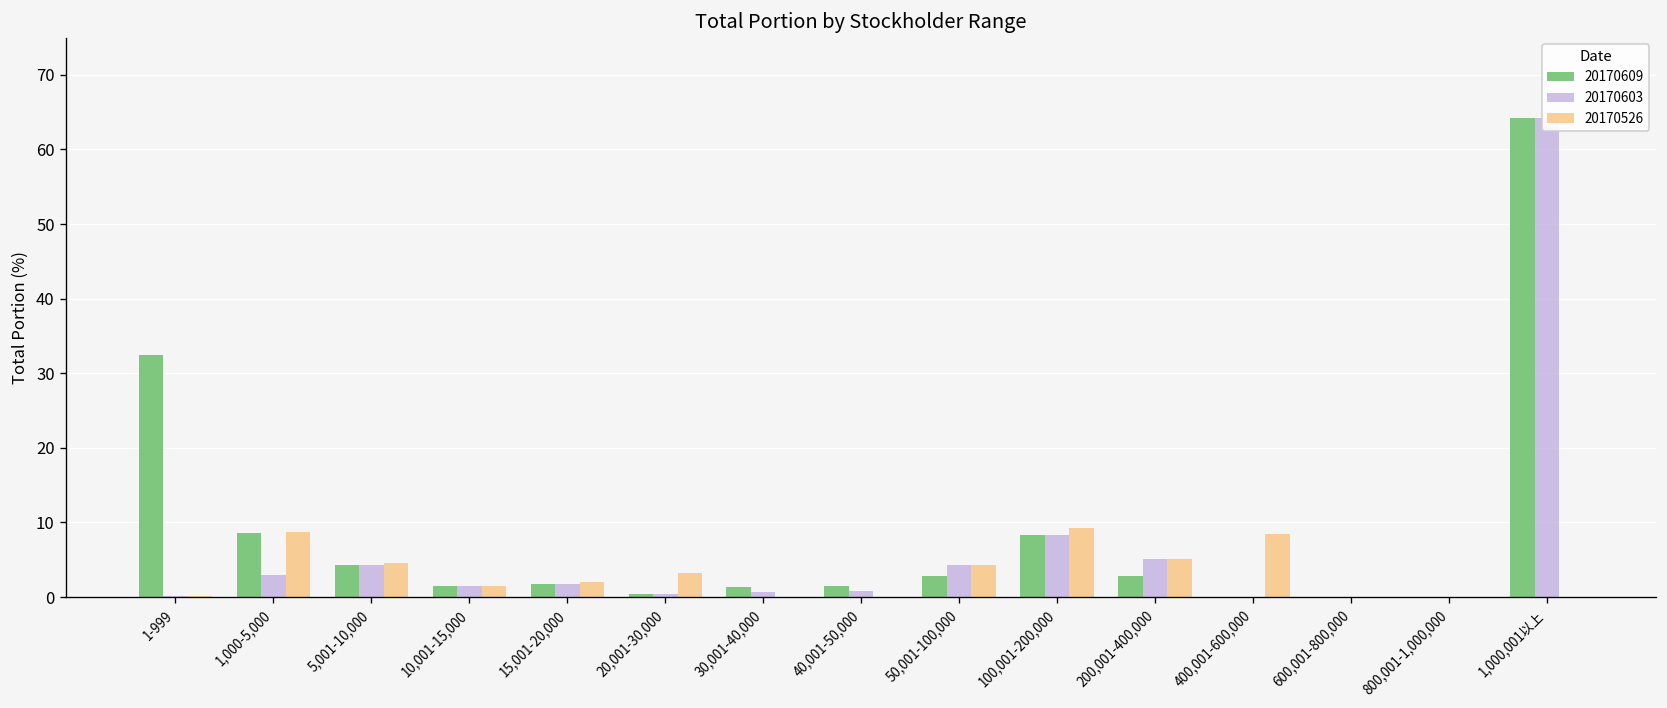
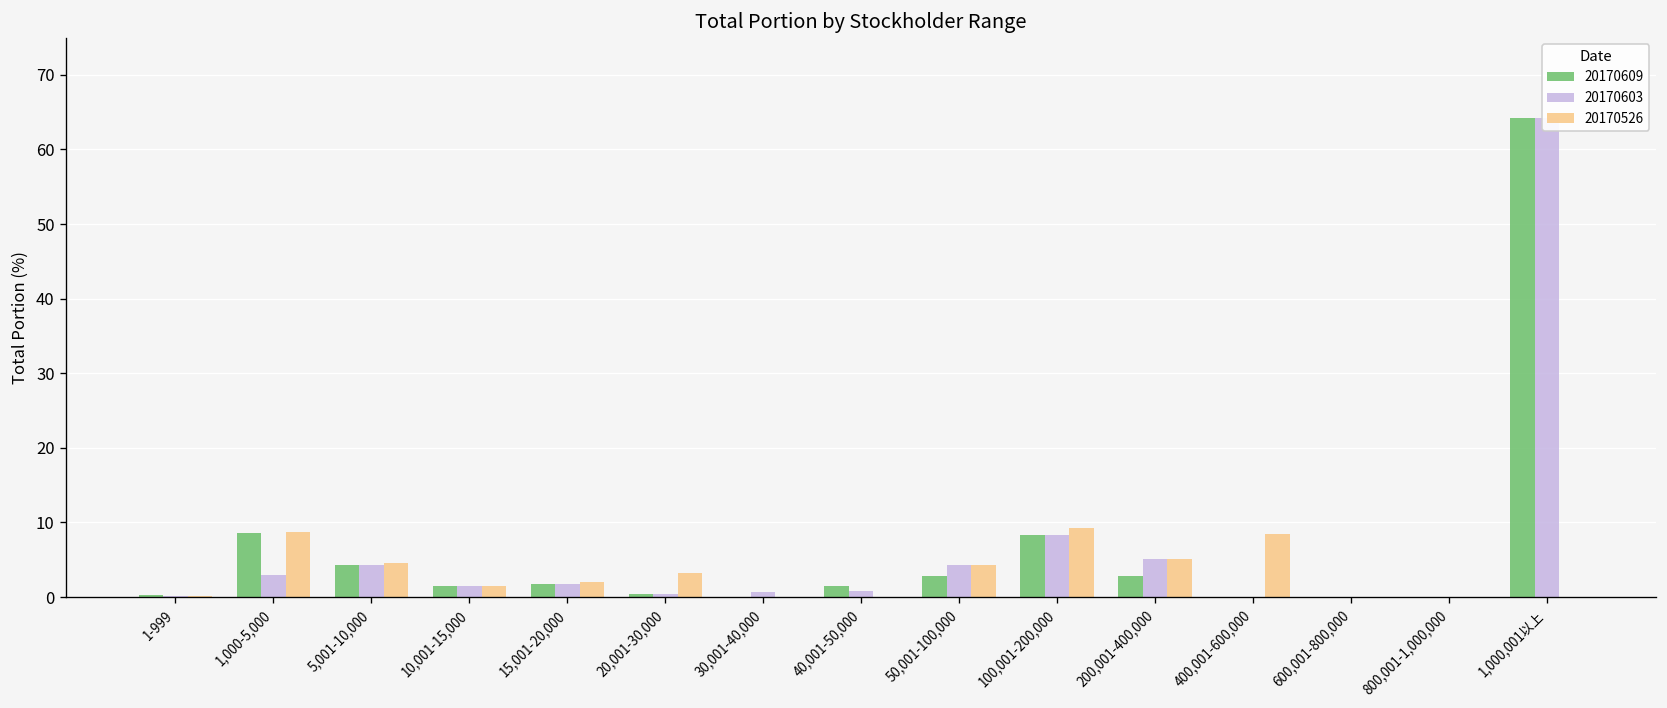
20170609, 1-999: 32 -> 0
20170609, 30,001-40,000: 1 -> 0
